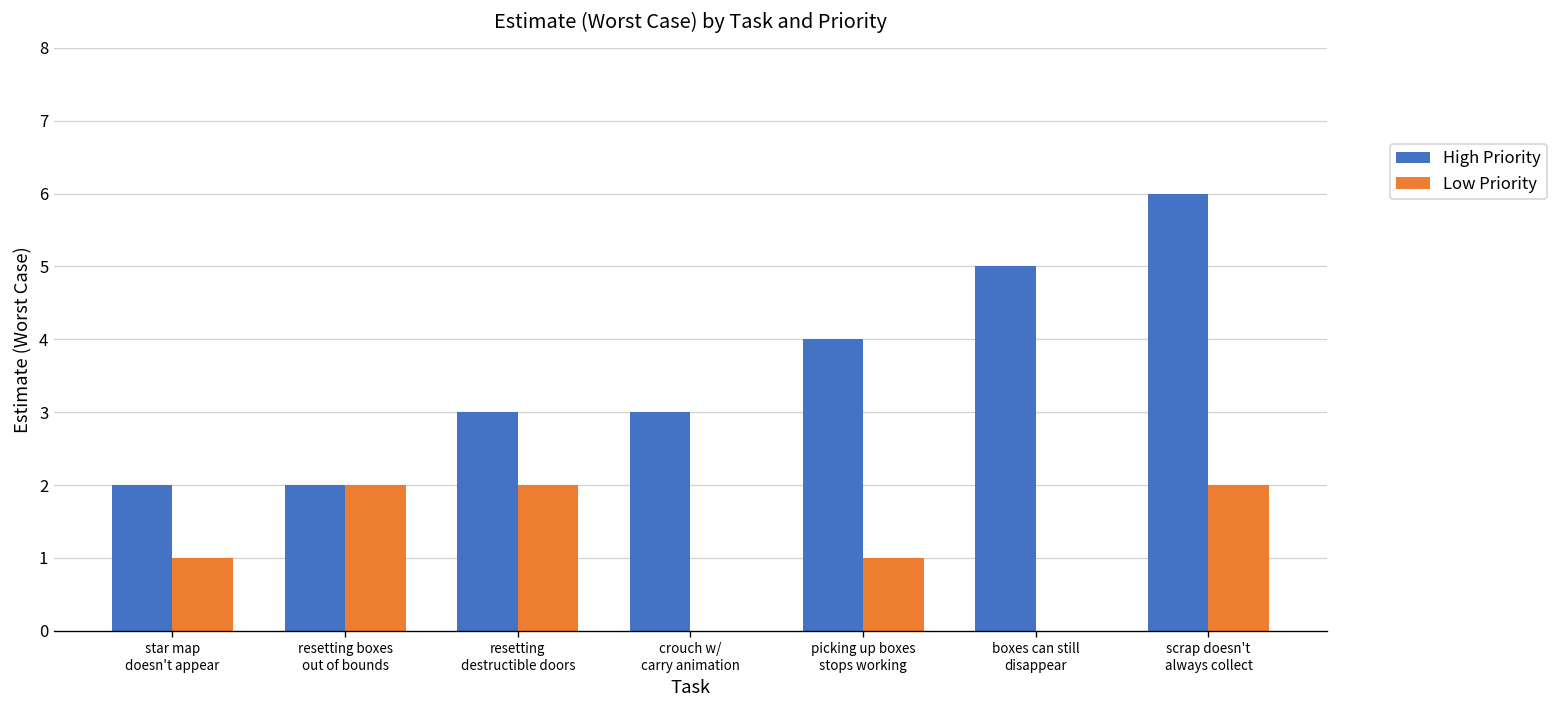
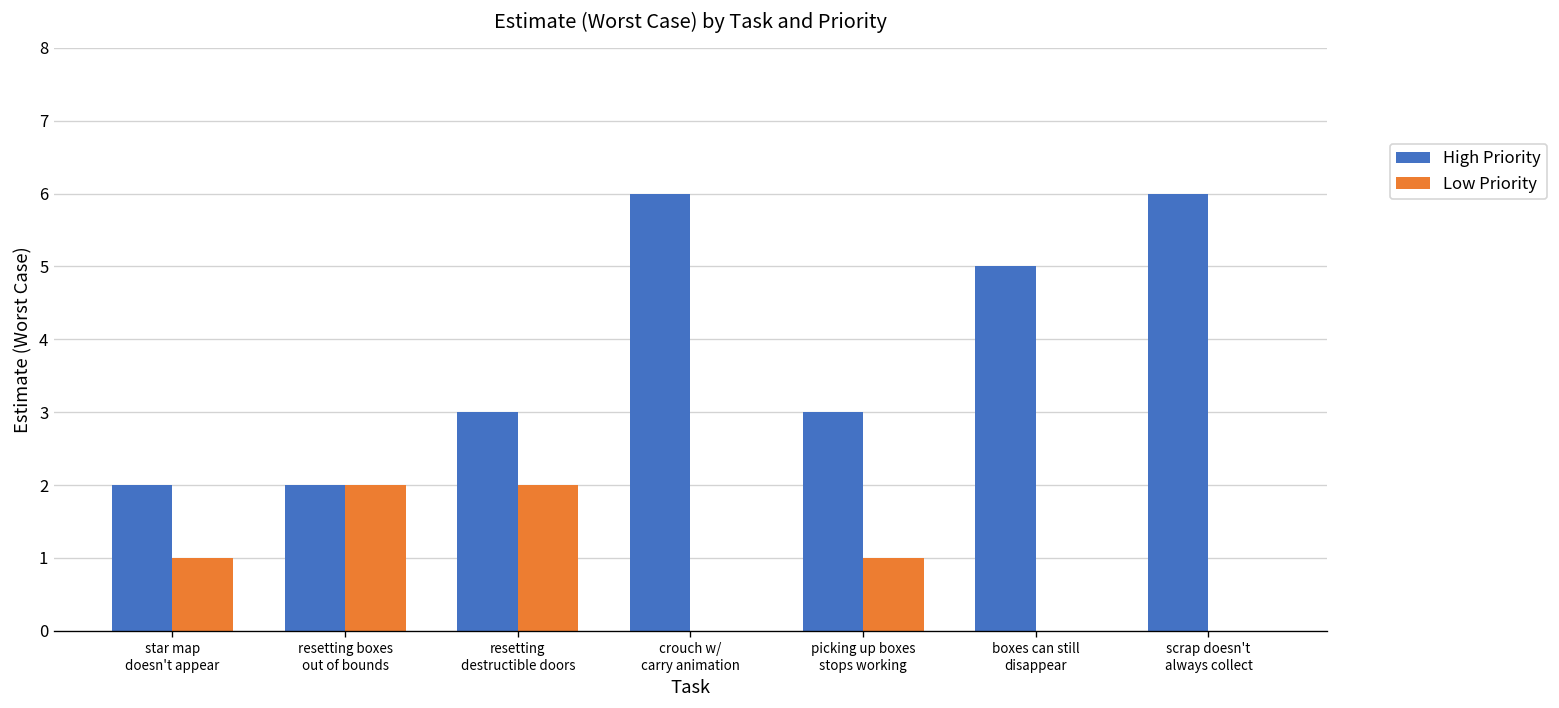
High Priority, crouch w/ carry animation: 3 -> 6
High Priority, picking up boxes stops working: 4 -> 3
Low Priority, scrap doesn't always collect: 2 -> 0
